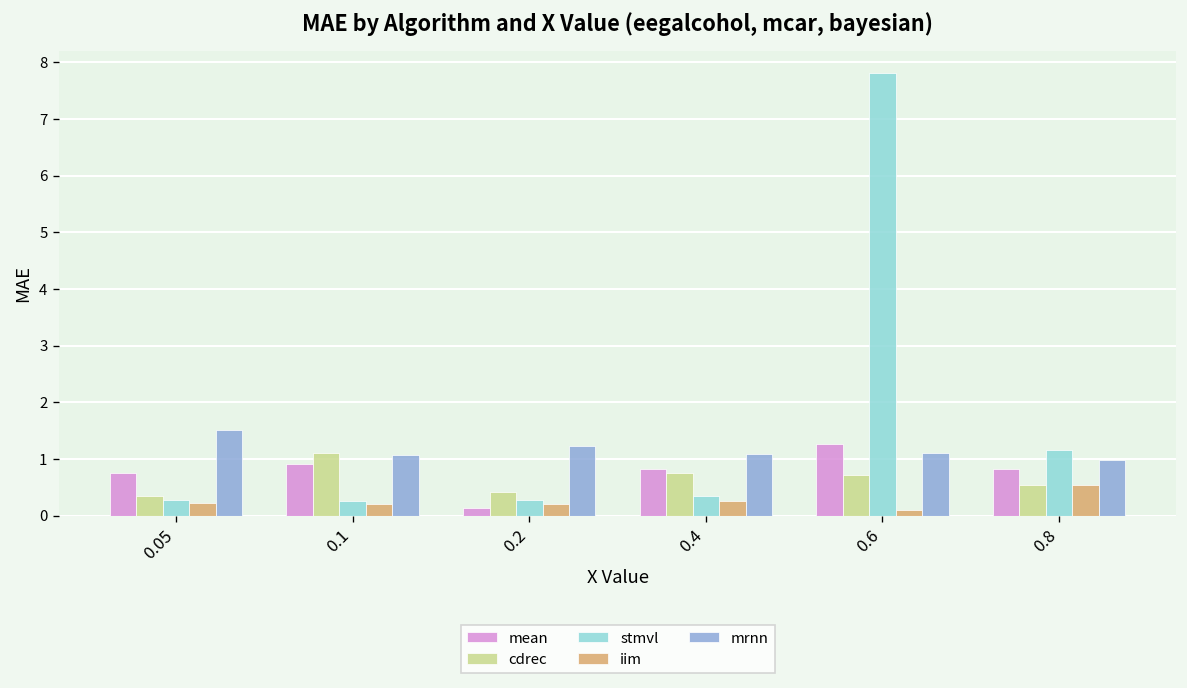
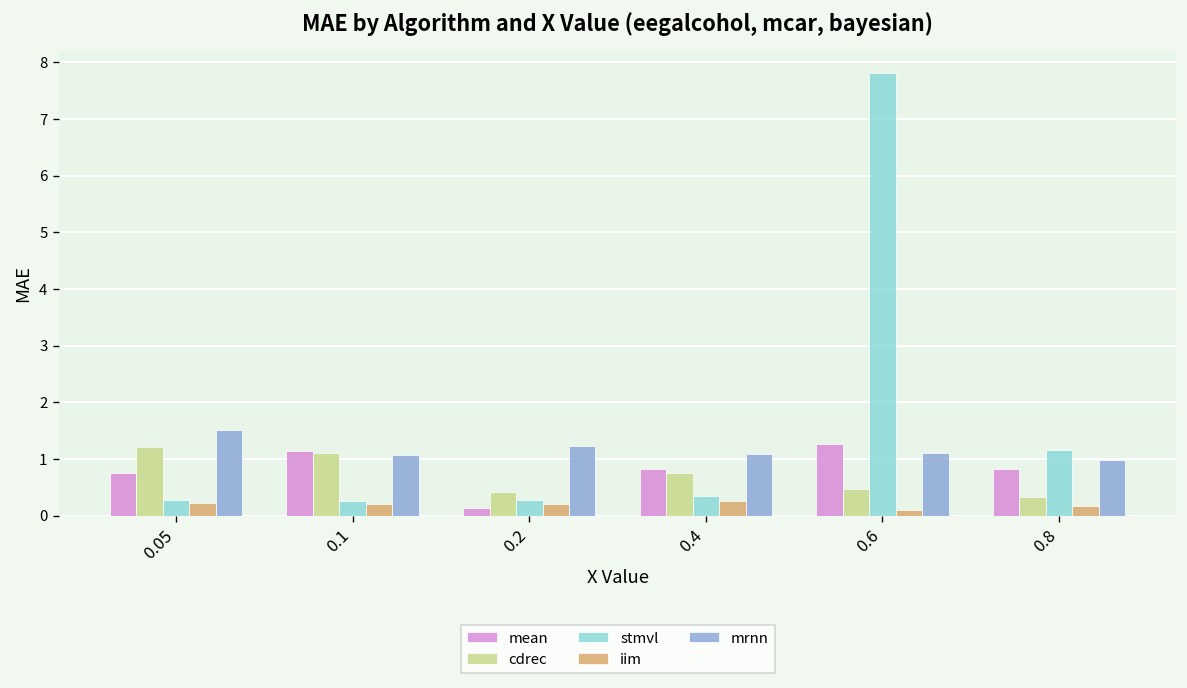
cdrec, 0.05: 0.3 -> 1.2
mean, 0.1: 0.9 -> 1.1
cdrec, 0.6: 0.7 -> 0.5
cdrec, 0.8: 0.5 -> 0.3
iim, 0.8: 0.5 -> 0.2
